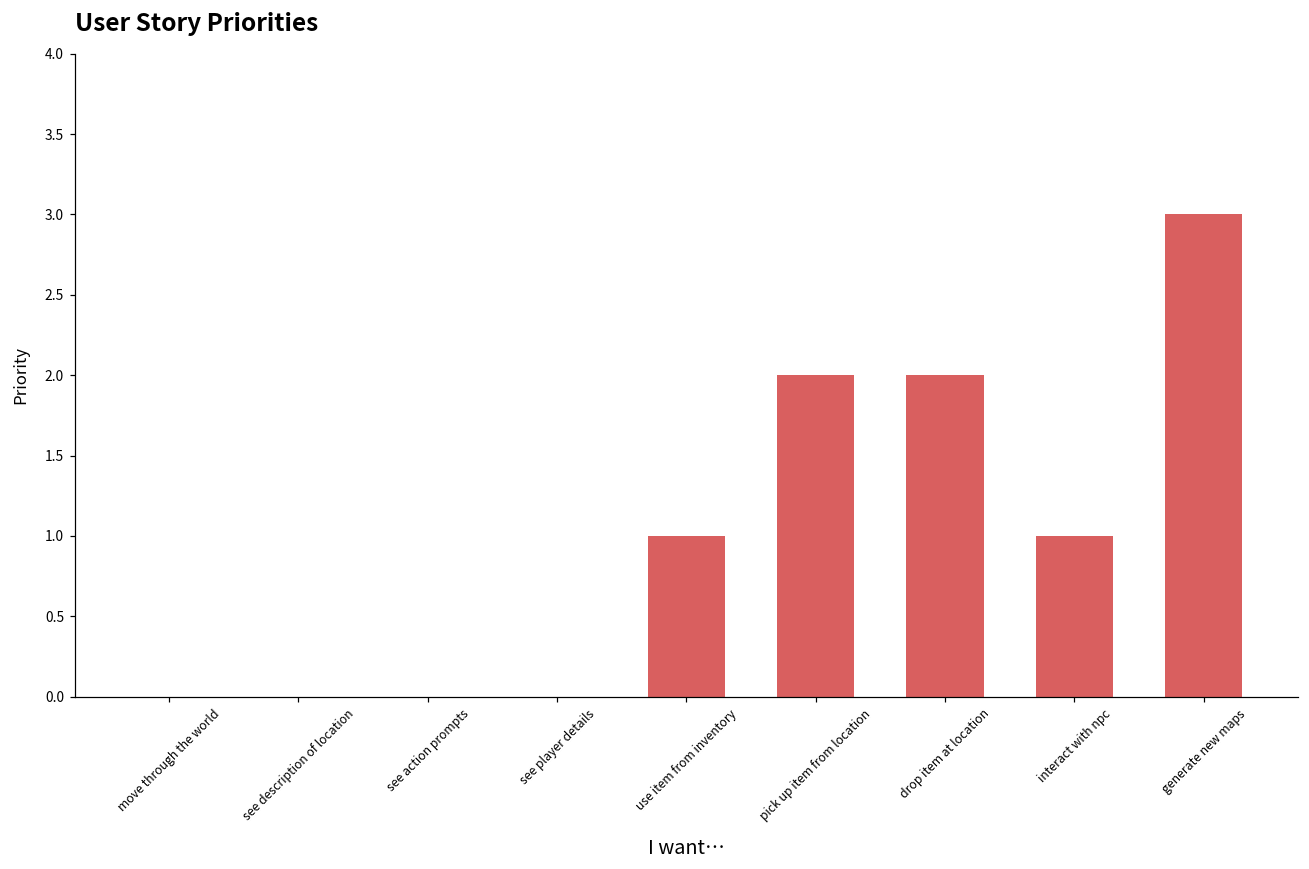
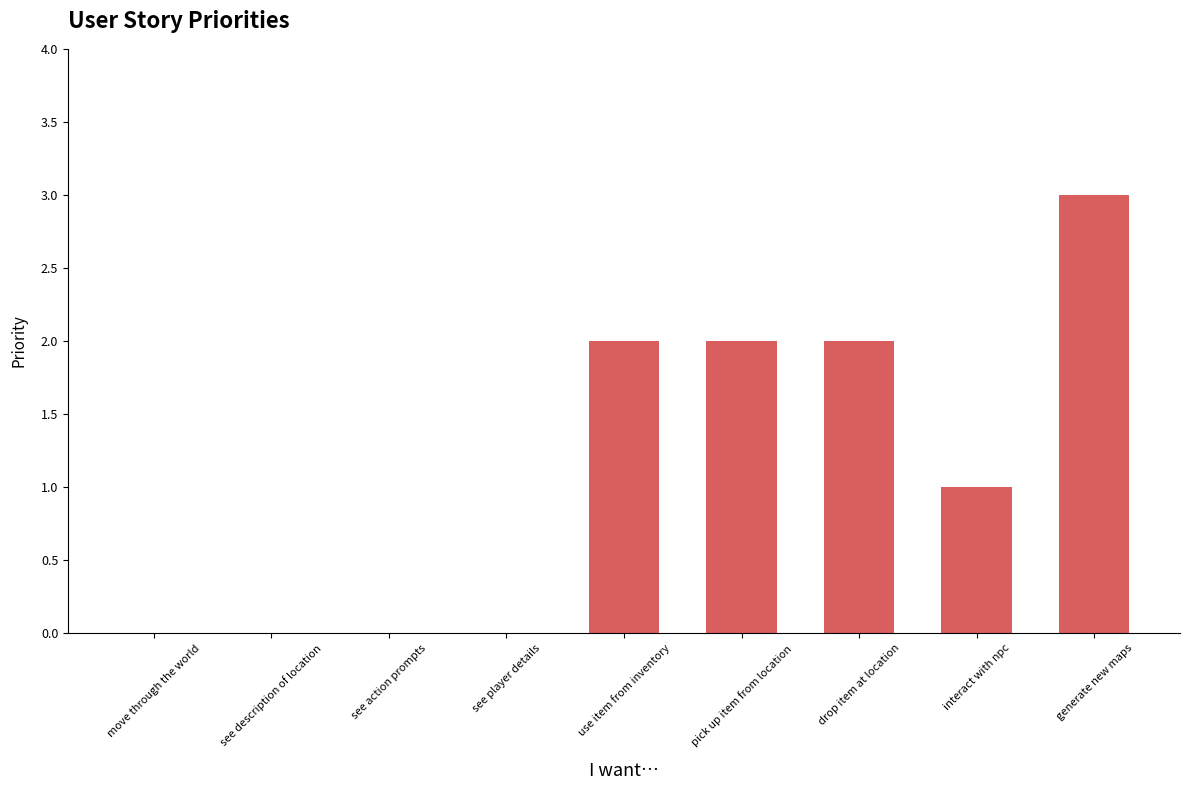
use item from inventory: 1 -> 2
